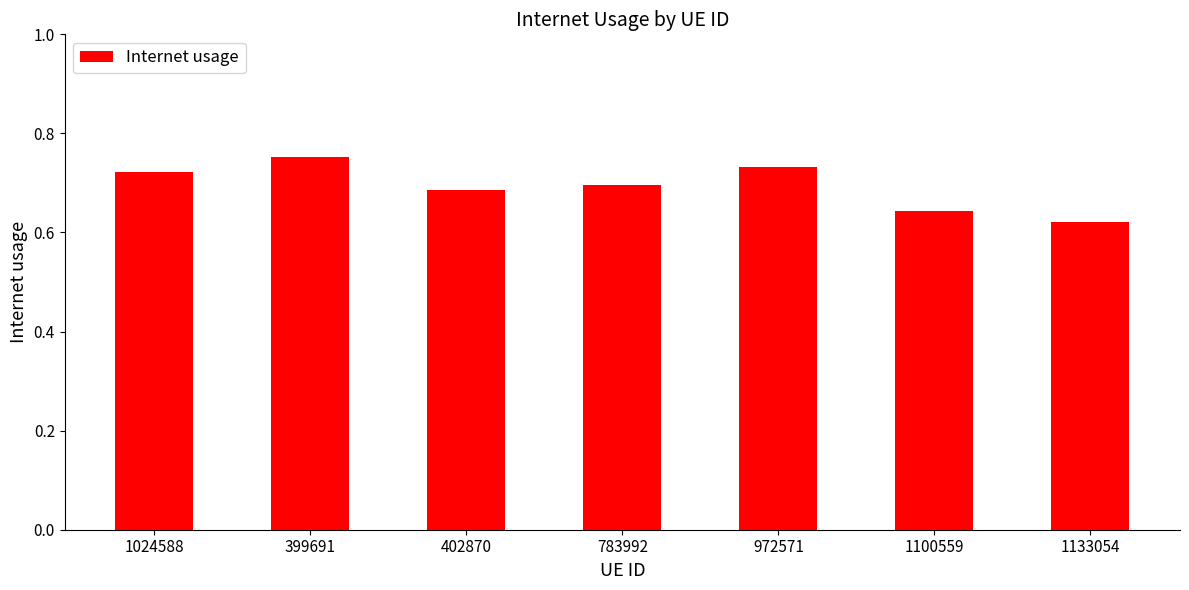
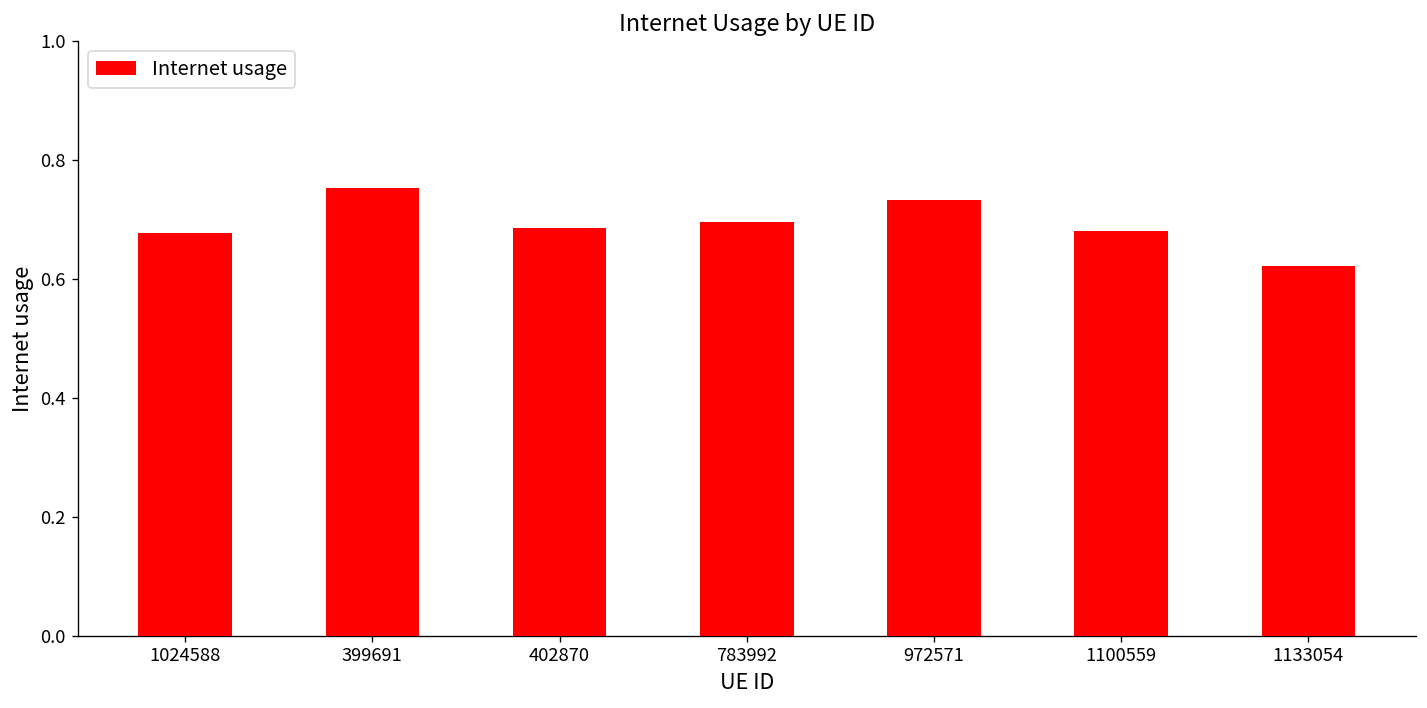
1024588: 0.72 -> 0.68
1100559: 0.64 -> 0.68
